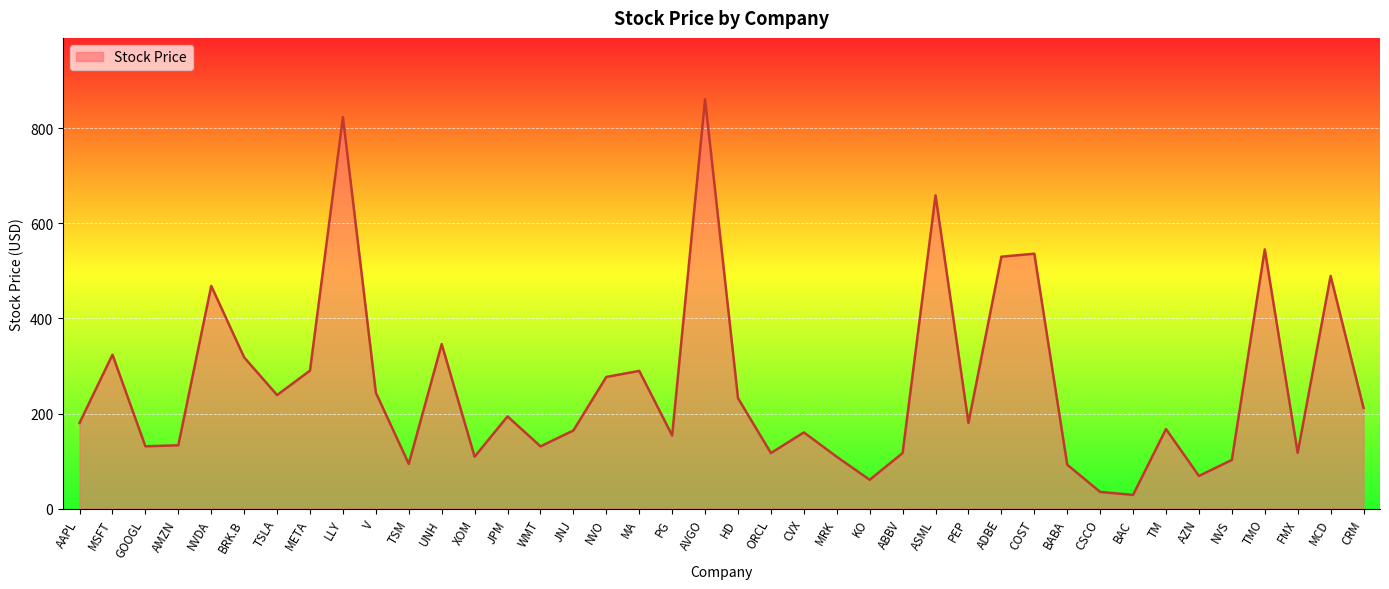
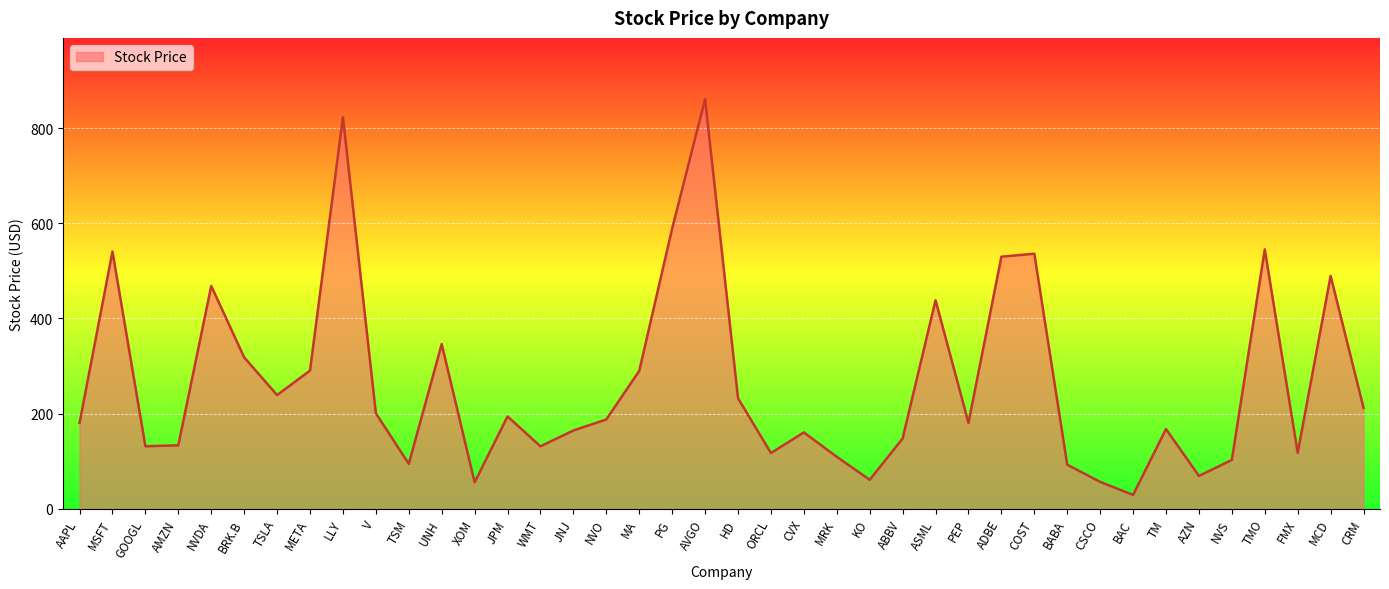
MSFT: 320 -> 540
V: 240 -> 200
XOM: 110 -> 60
NVO: 280 -> 190
PG: 150 -> 590
ABBV: 120 -> 150
ASML: 660 -> 440
CSCO: 40 -> 60
